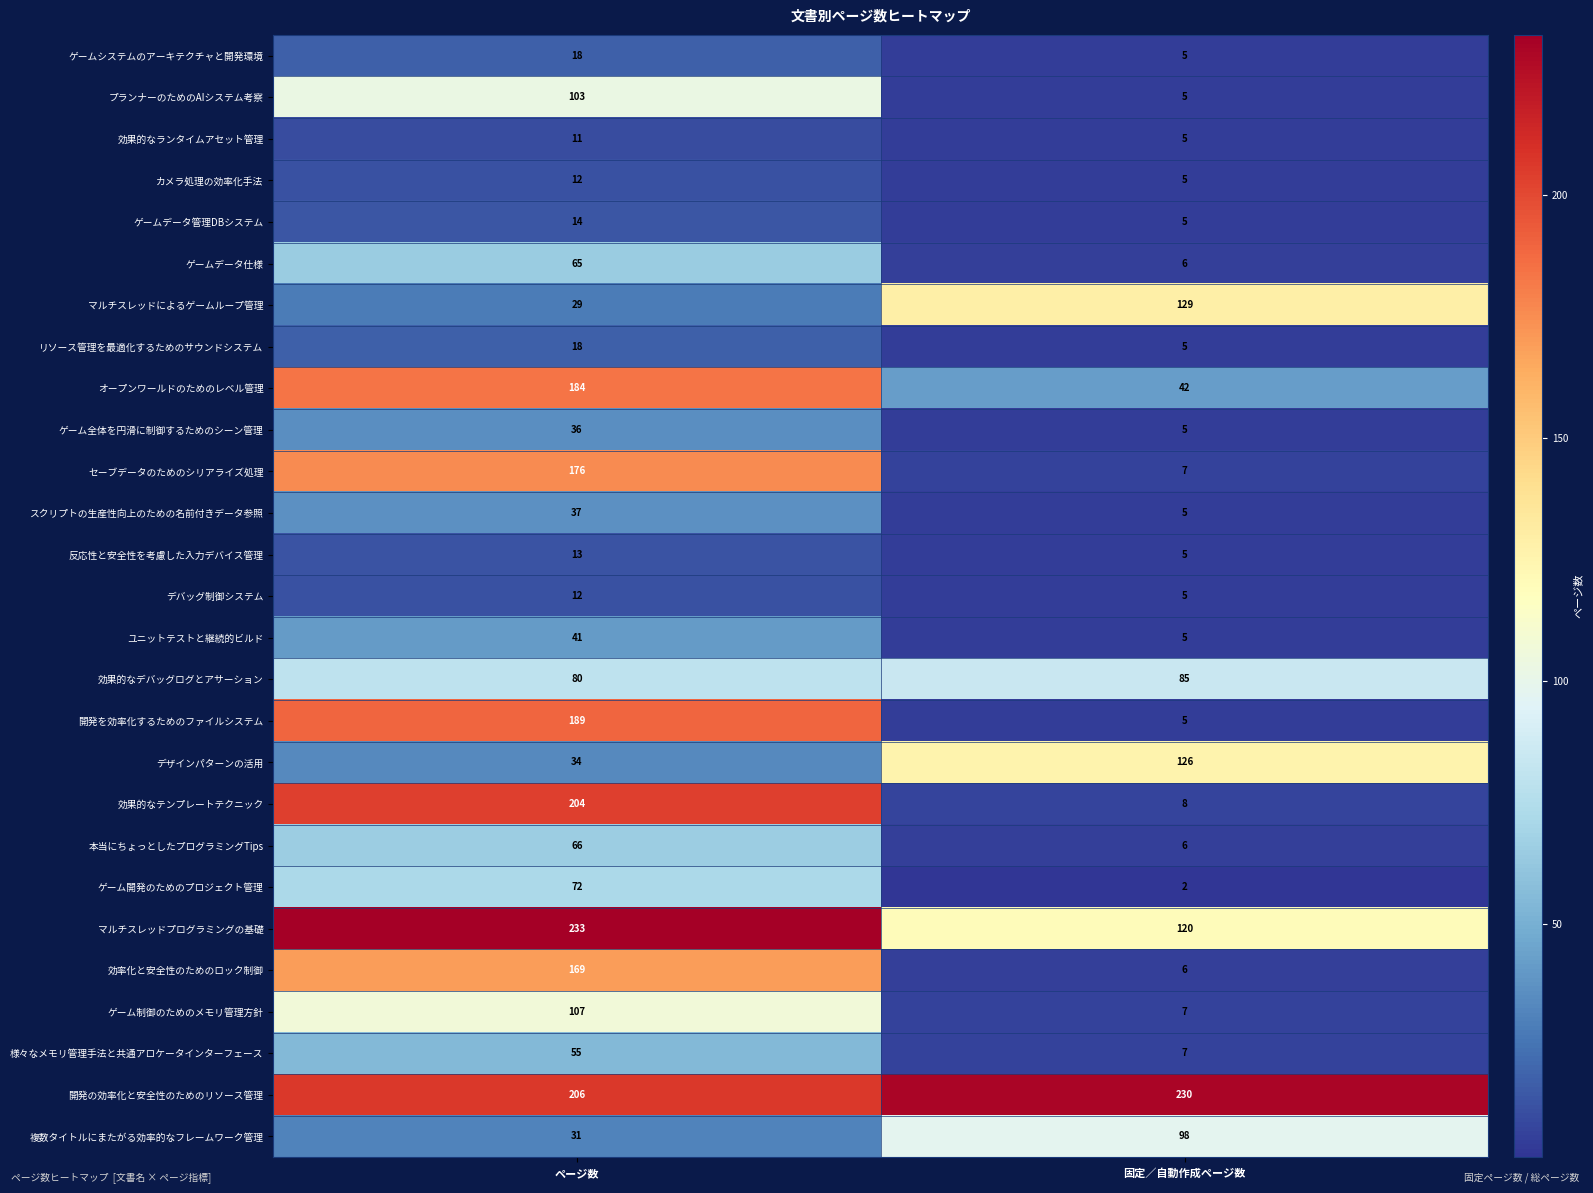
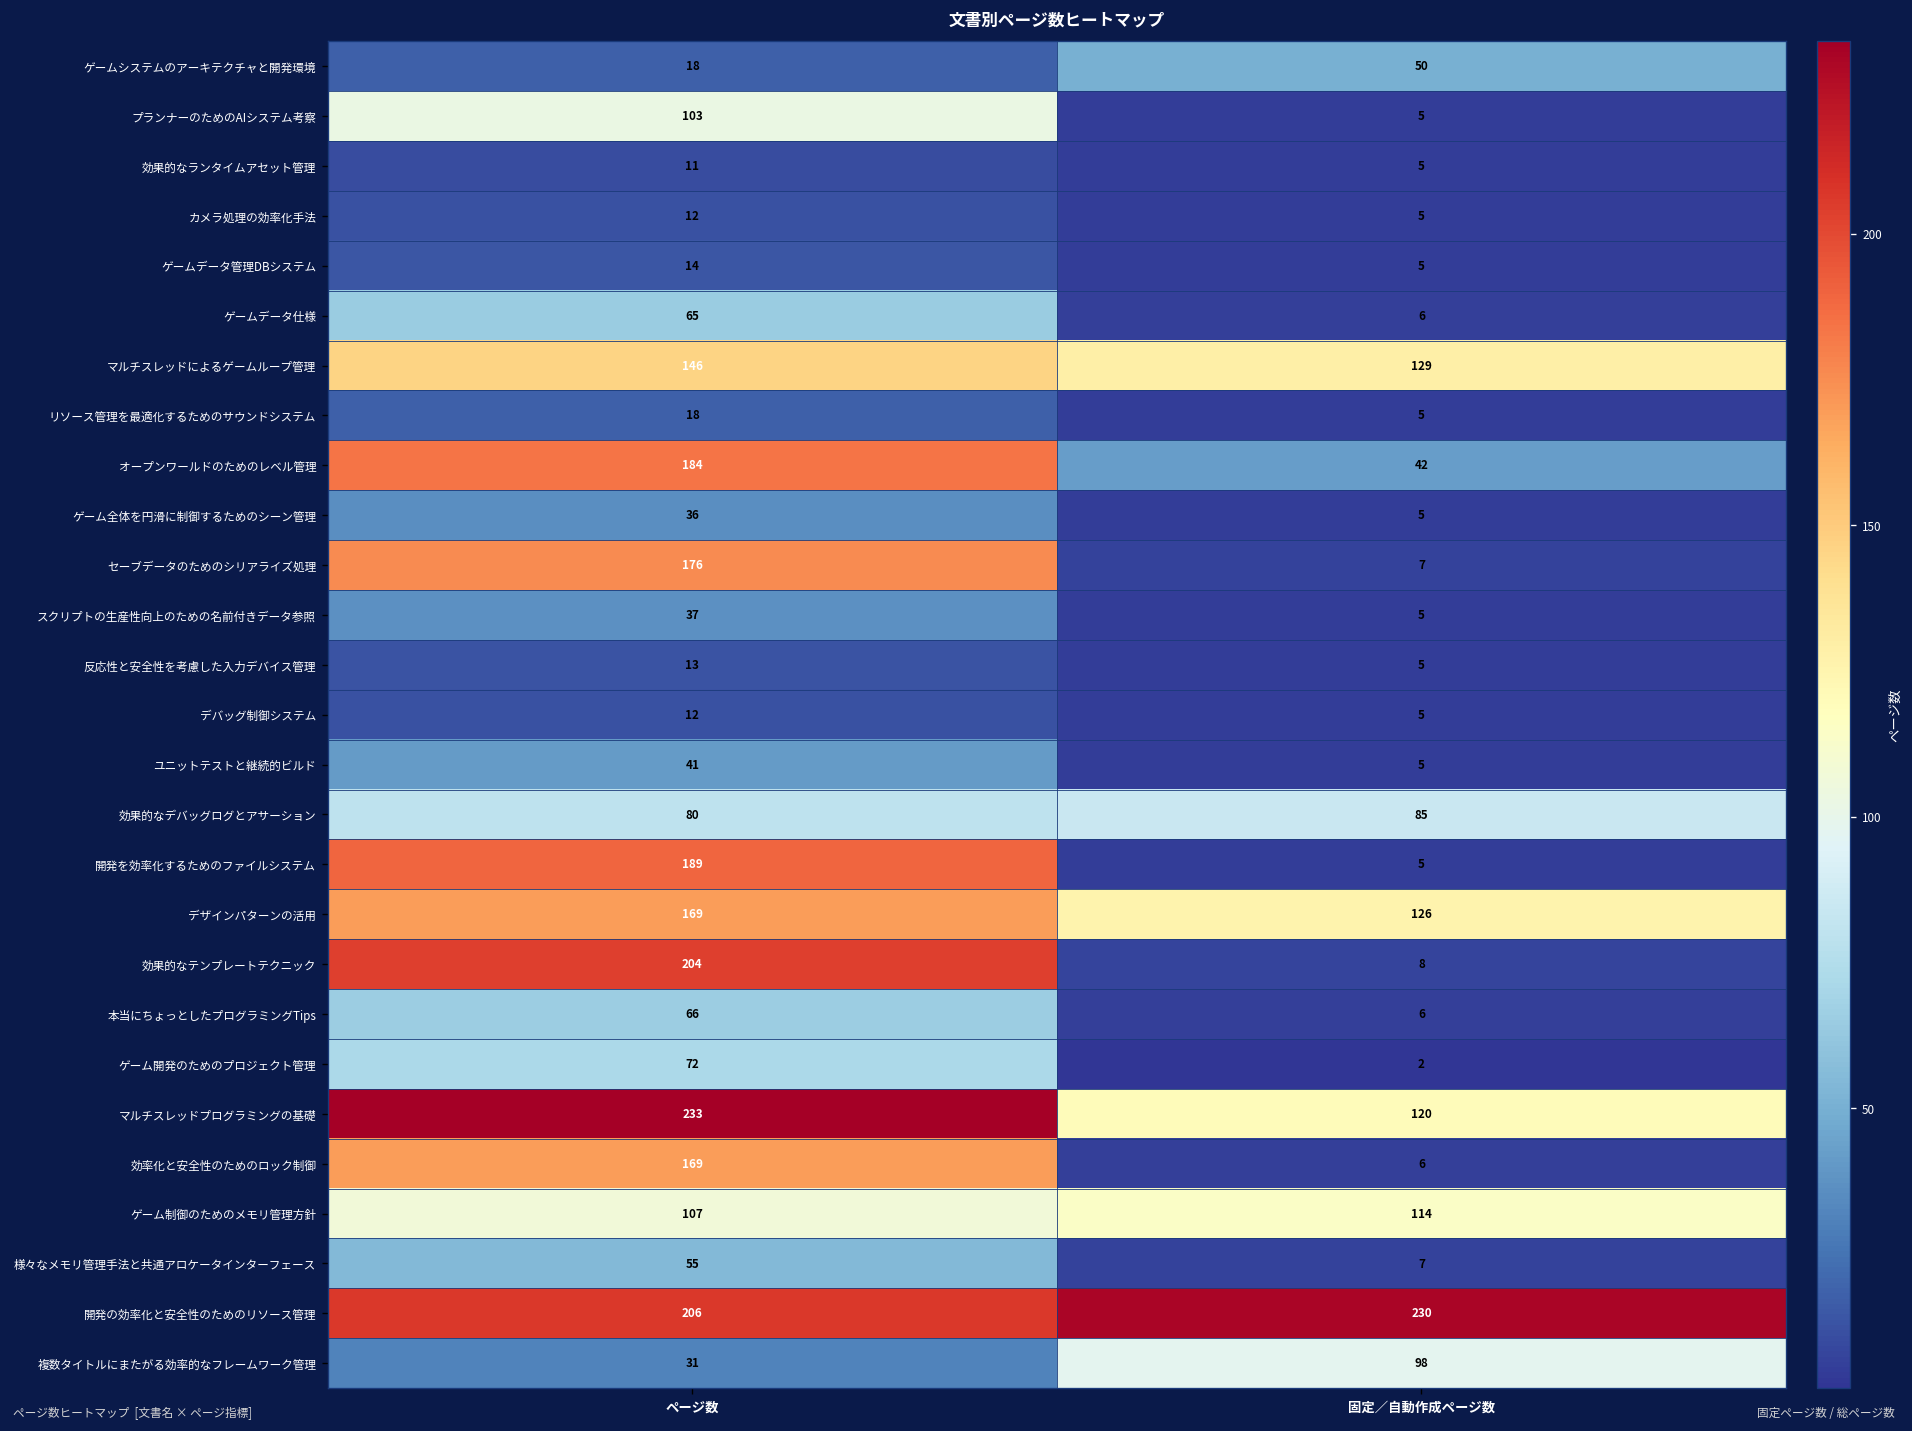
ゲームシステムのアーキテクチャと開発環境, 固定／自動作成ページ数: 5 -> 50
マルチスレッドによるゲームループ管理, ページ数: 29 -> 146
デザインパターンの活用, ページ数: 34 -> 169
ゲーム制御のためのメモリ管理方針, 固定／自動作成ページ数: 7 -> 114
